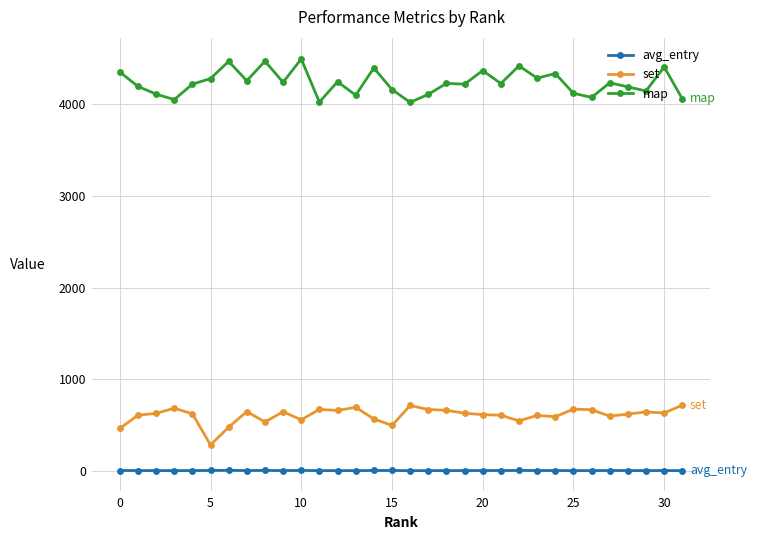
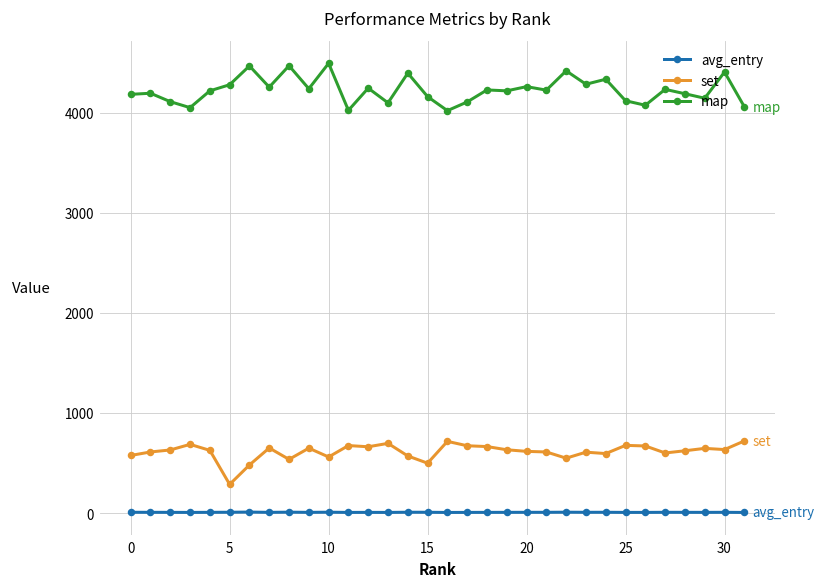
set, 0: 500 -> 600
map, 0: 4400 -> 4200
map, 20: 4400 -> 4300
